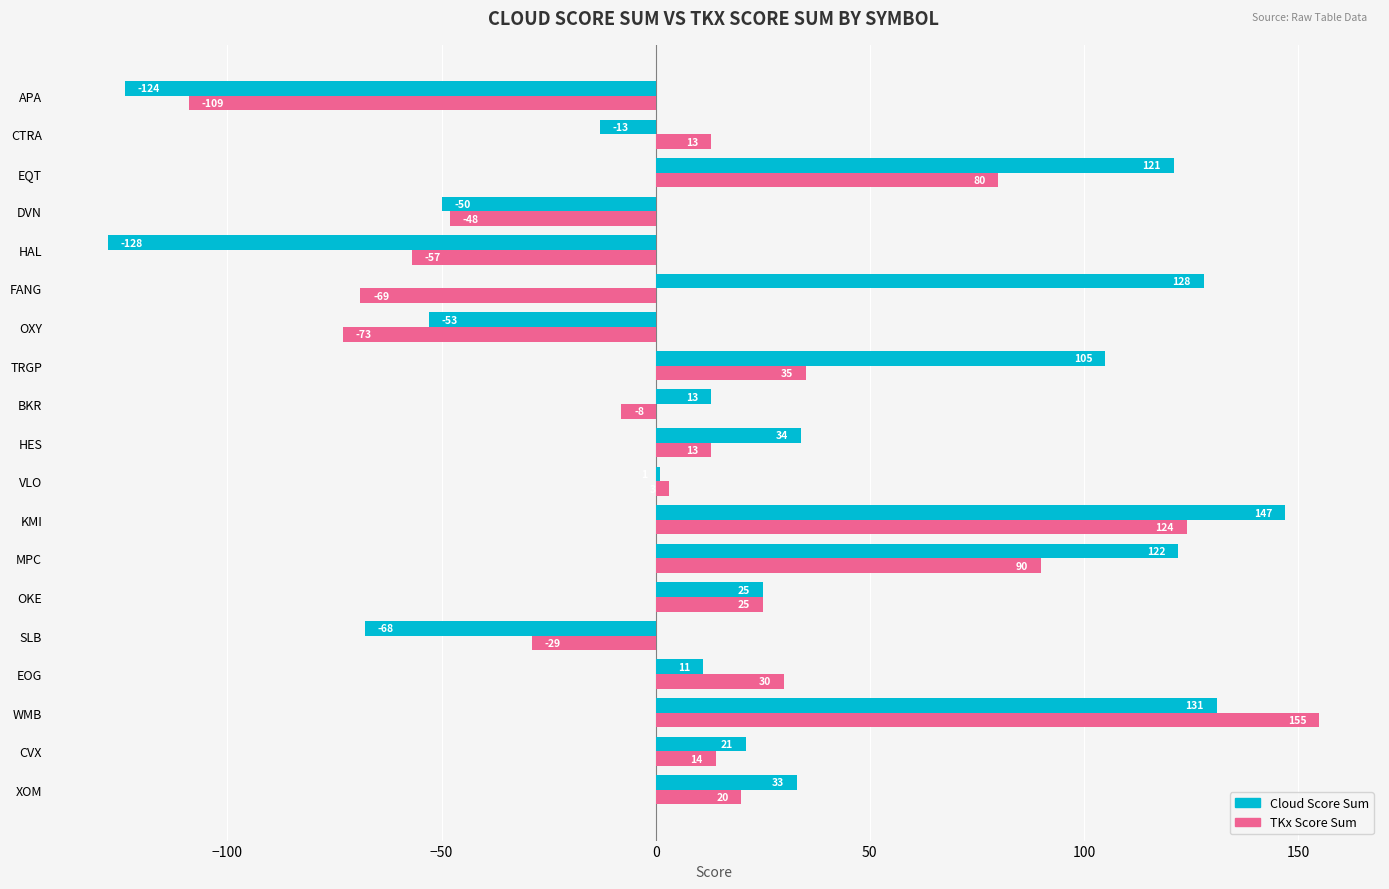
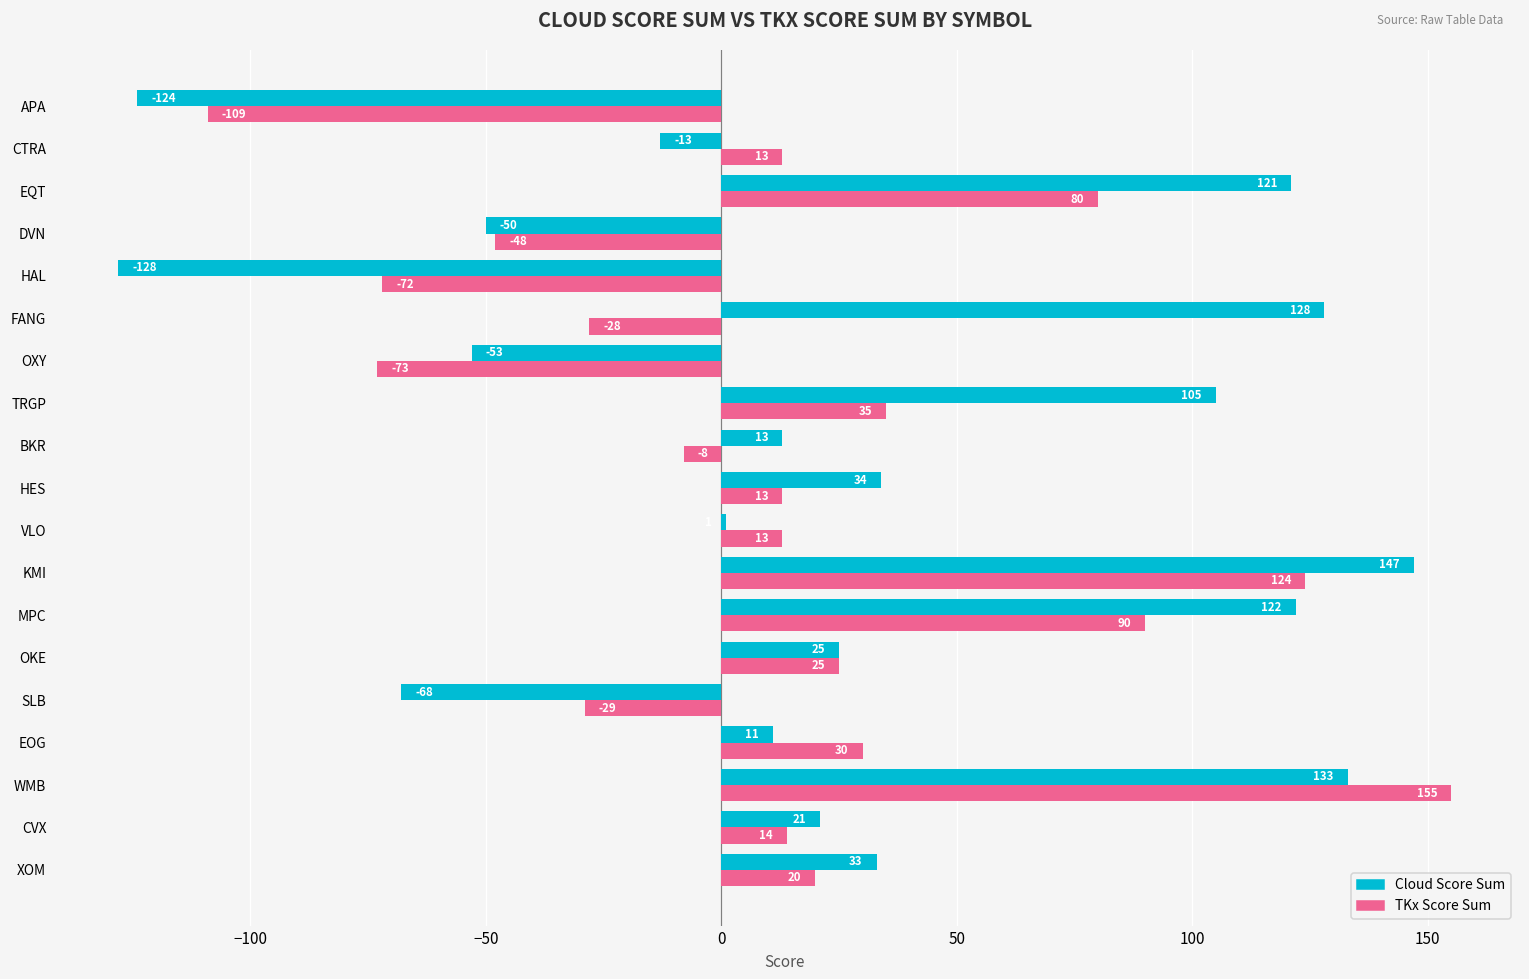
TKx Score Sum, HAL: -57 -> -72
TKx Score Sum, FANG: -69 -> -28
TKx Score Sum, VLO: 3 -> 13
Cloud Score Sum, WMB: 131 -> 133
